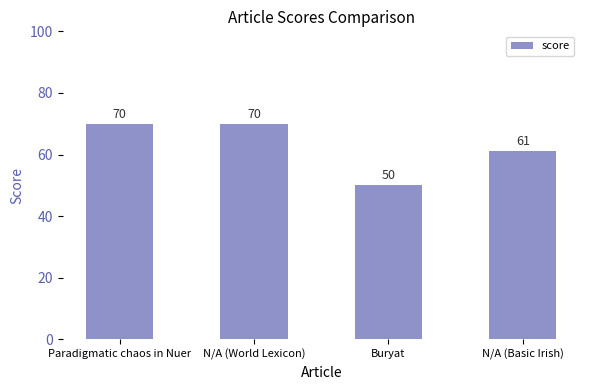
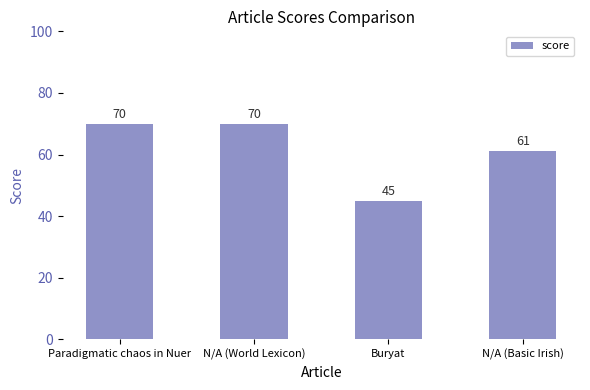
Buryat: 50 -> 45
